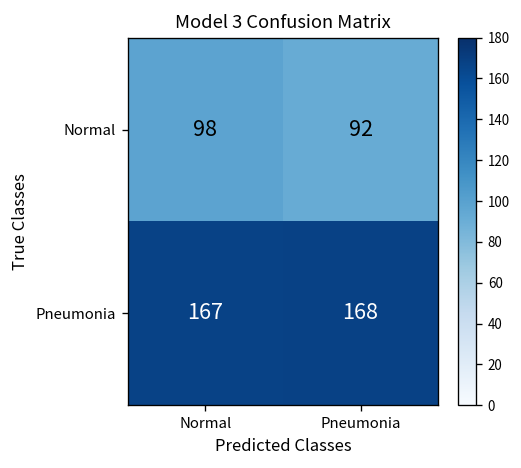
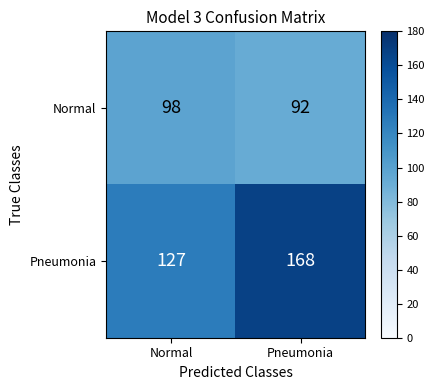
Pneumonia, Normal: 167 -> 127
